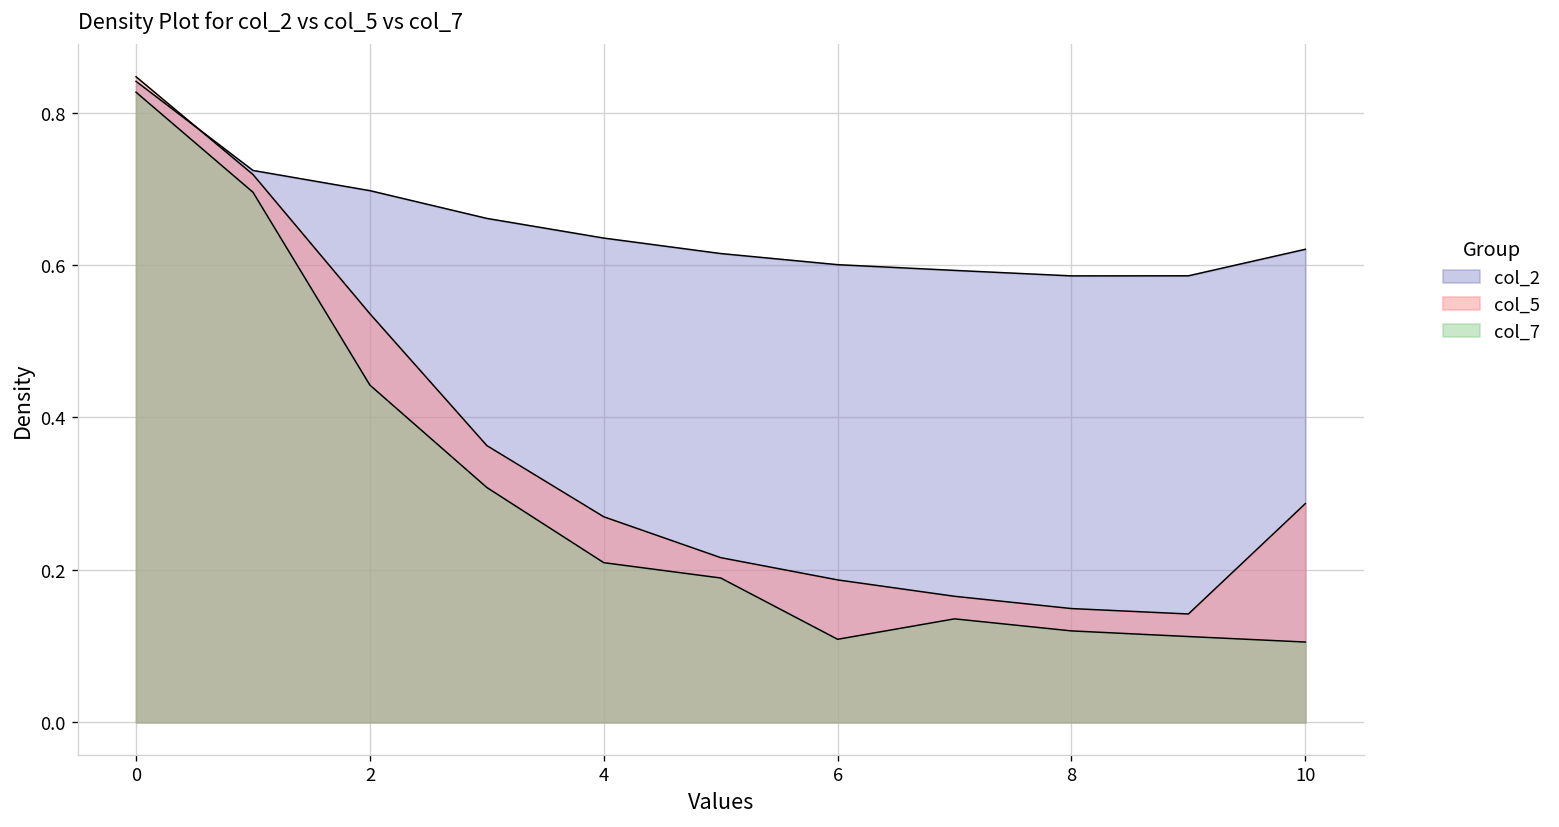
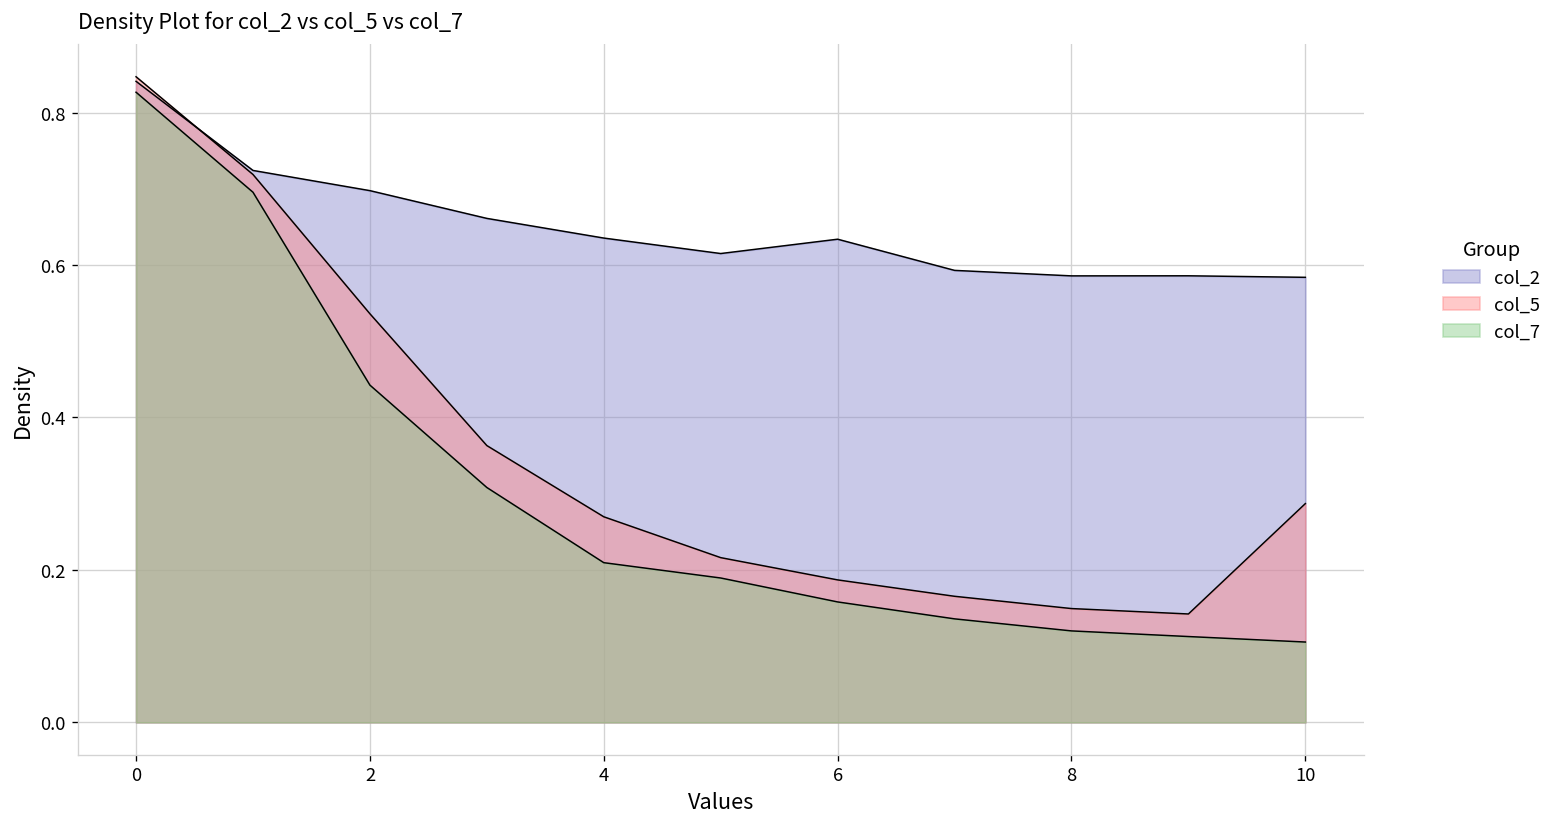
col_2, 6: 0.60 -> 0.63
col_7, 6: 0.11 -> 0.16
col_2, 10: 0.62 -> 0.58
